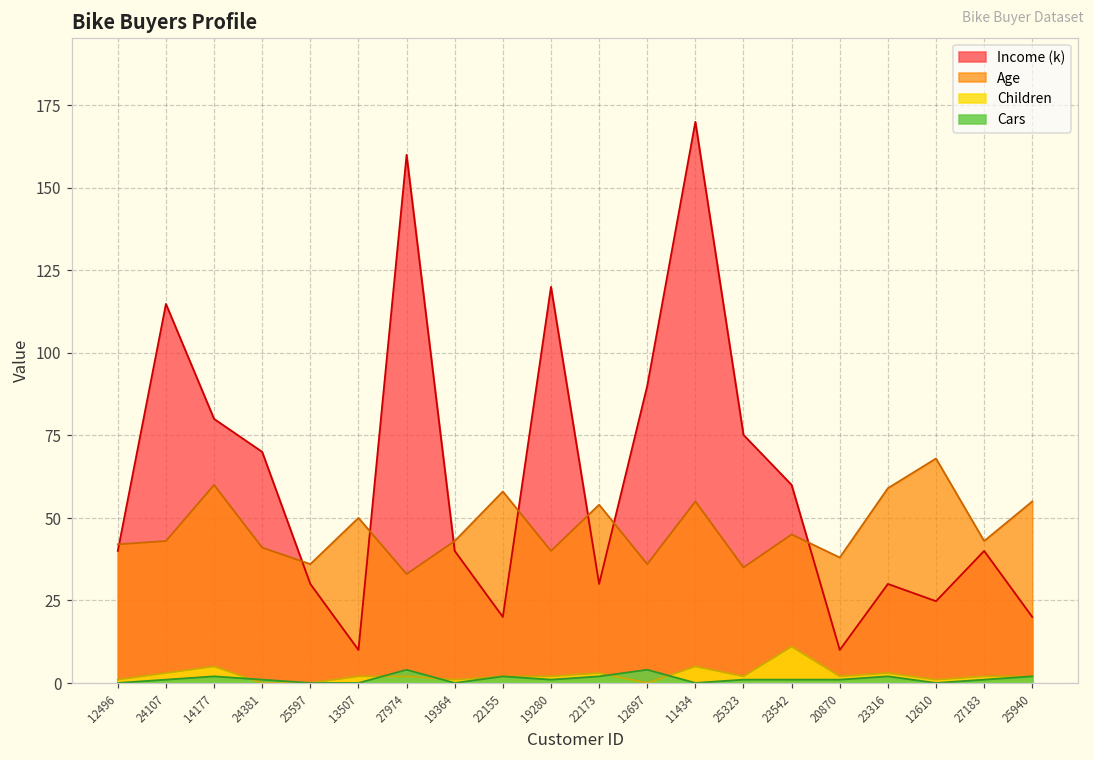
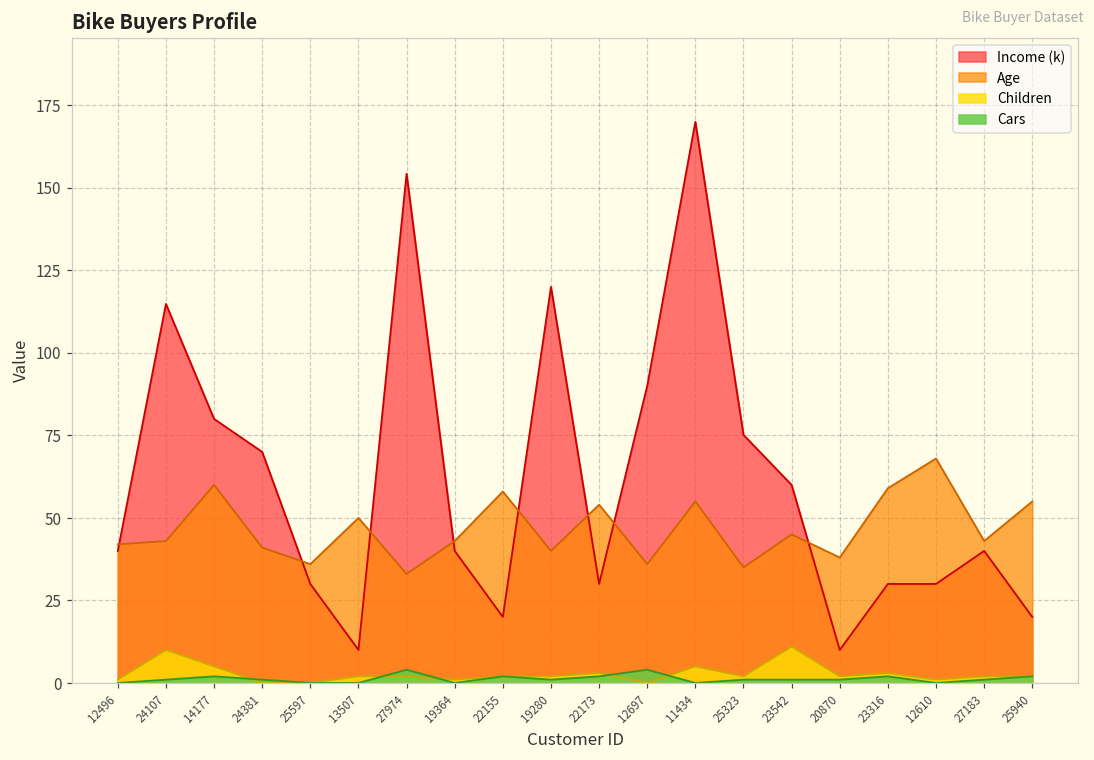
Children, 24107: 3 -> 10
Income (k), 27974: 160 -> 154
Income (k), 12610: 25 -> 30
